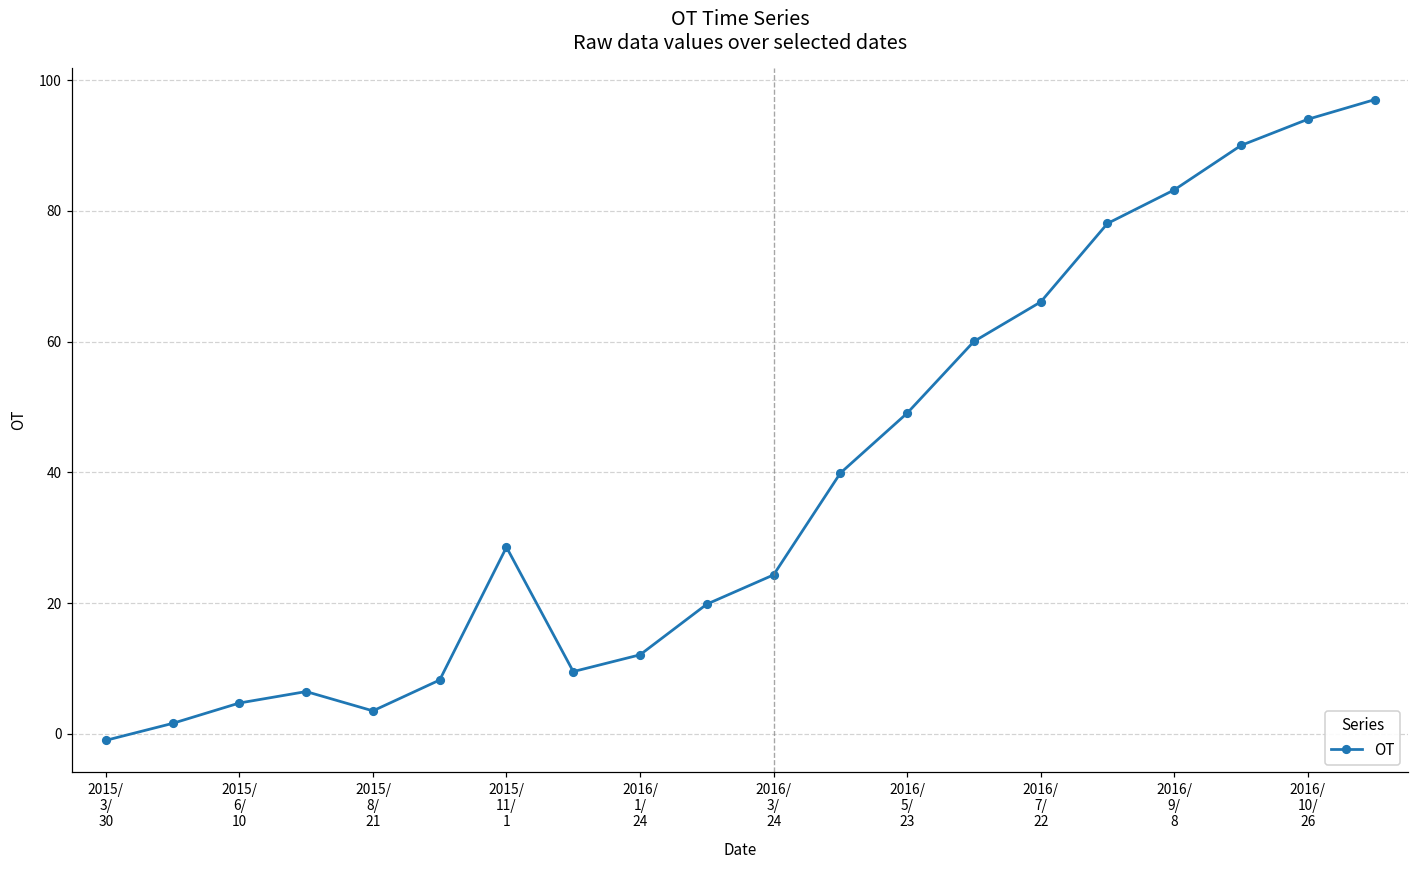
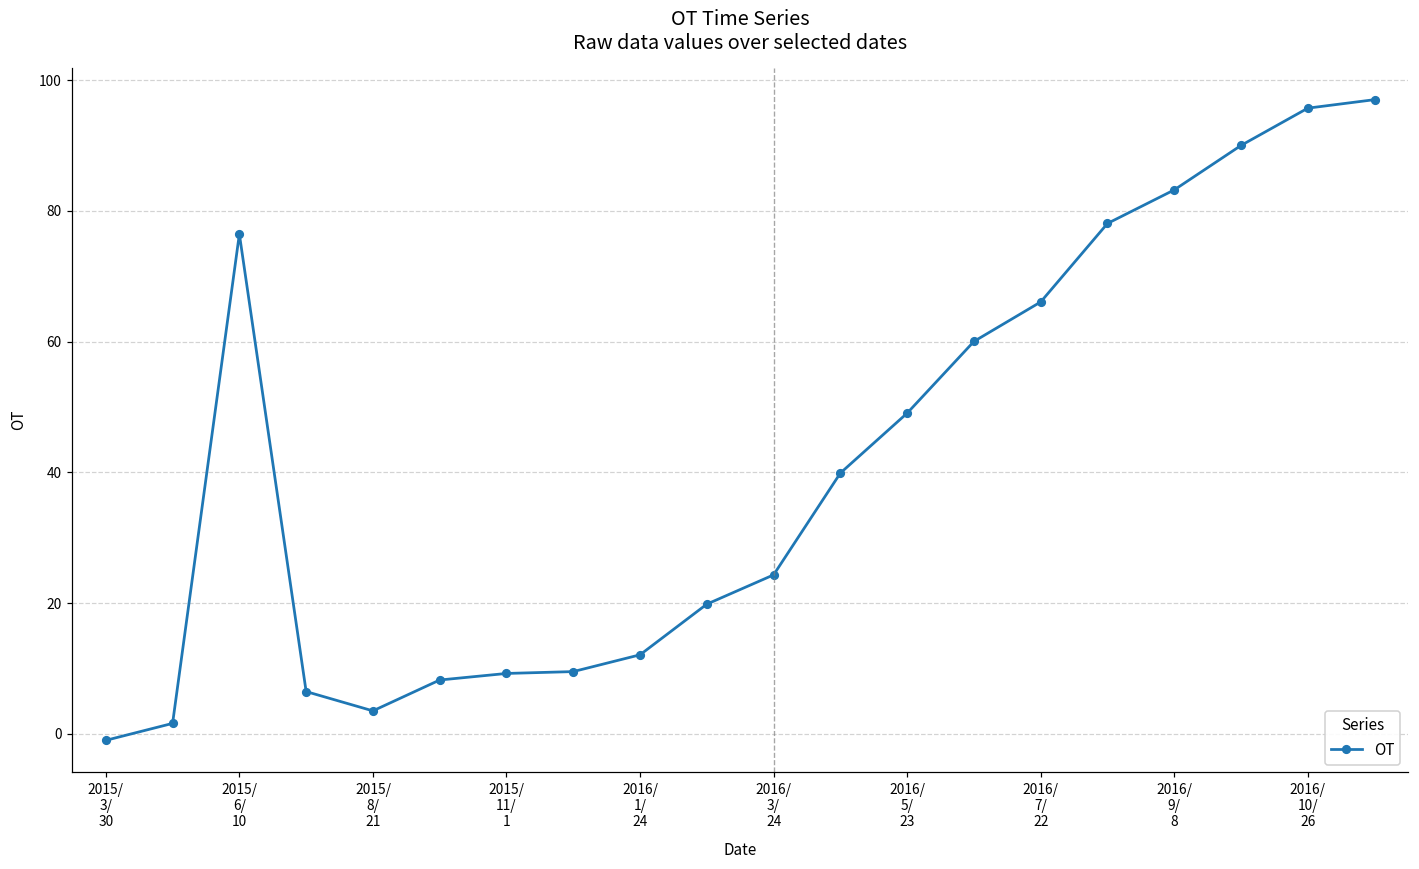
2015/ 6/ 10: 5 -> 76
2015/ 11/ 1: 29 -> 9
2016/ 10/ 26: 94 -> 96
